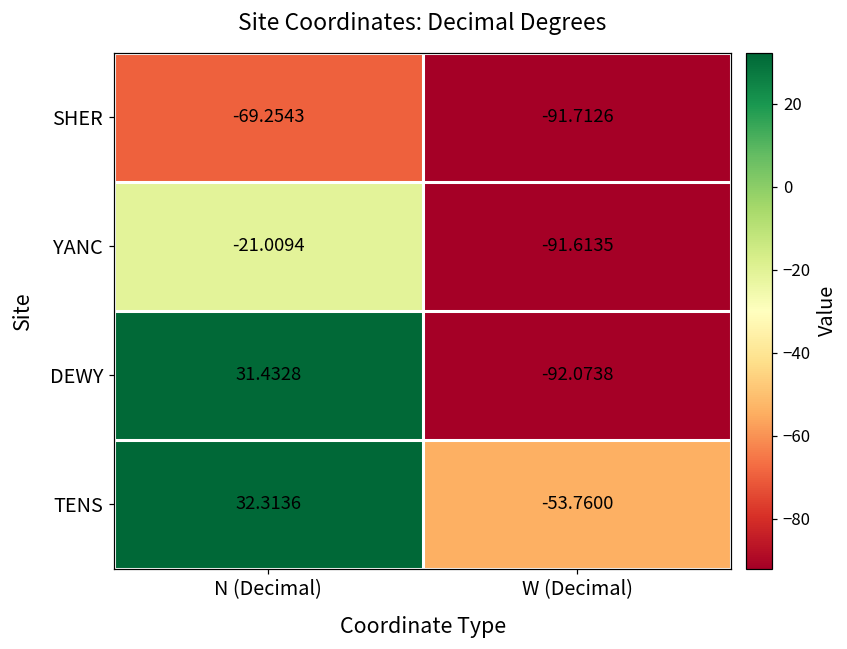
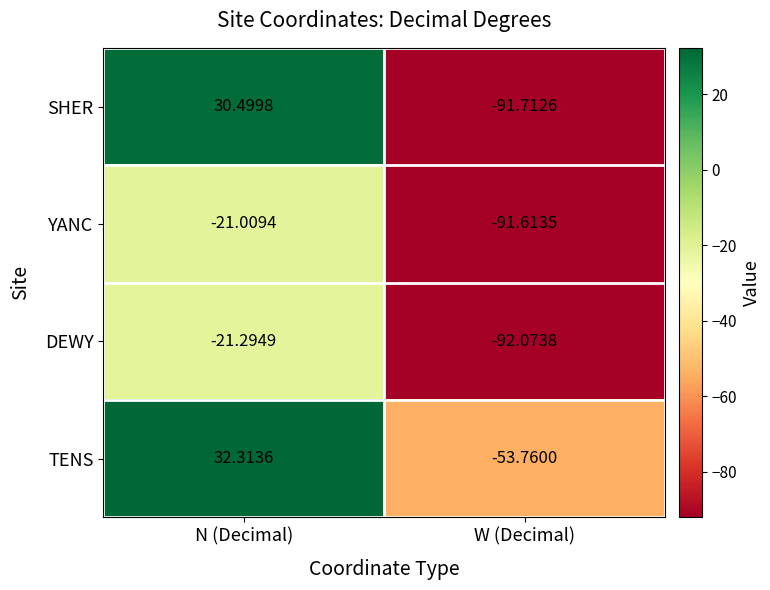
SHER, N (Decimal): -69.2543 -> 30.4998
DEWY, N (Decimal): 31.4328 -> -21.2949
